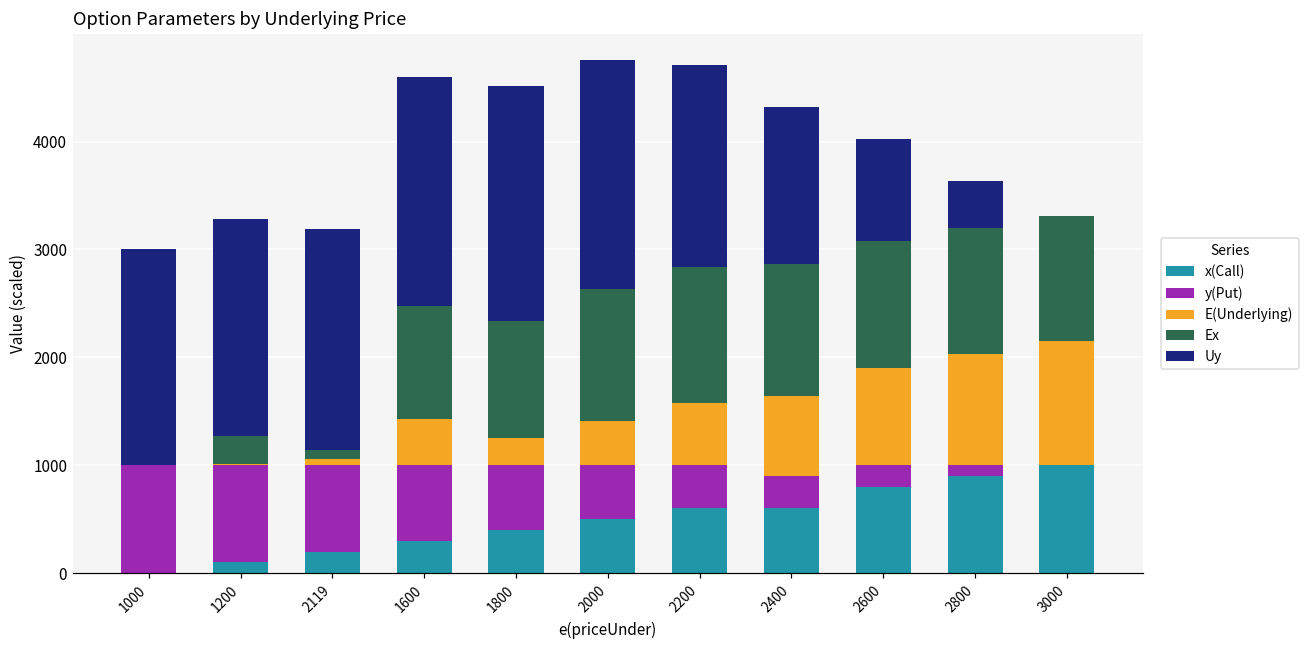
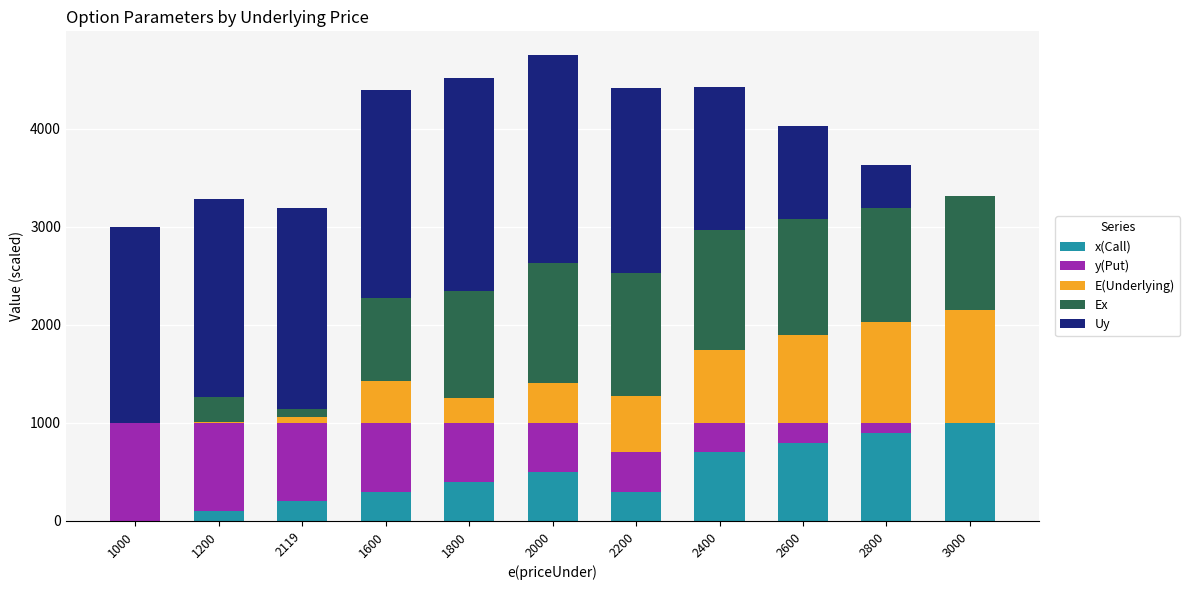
Ex, 1600: 1000 -> 800
x(Call), 2200: 600 -> 300
x(Call), 2400: 600 -> 700
